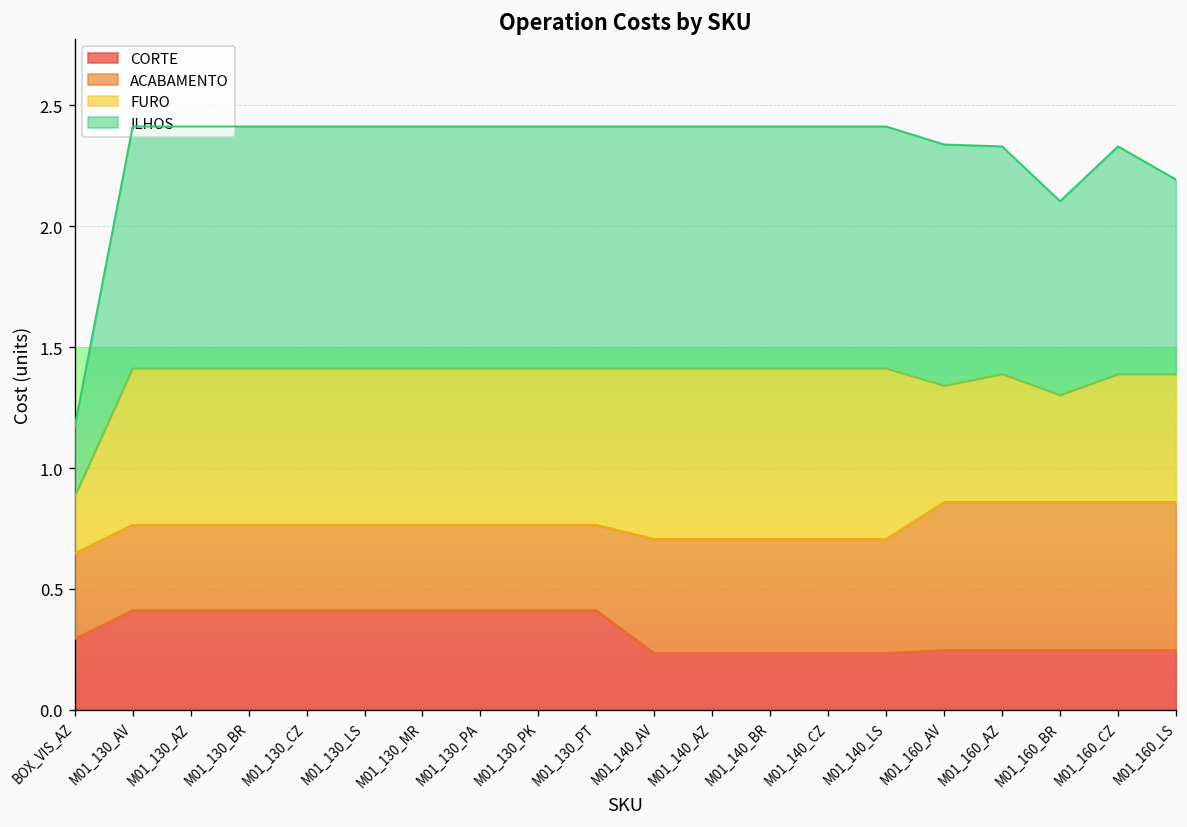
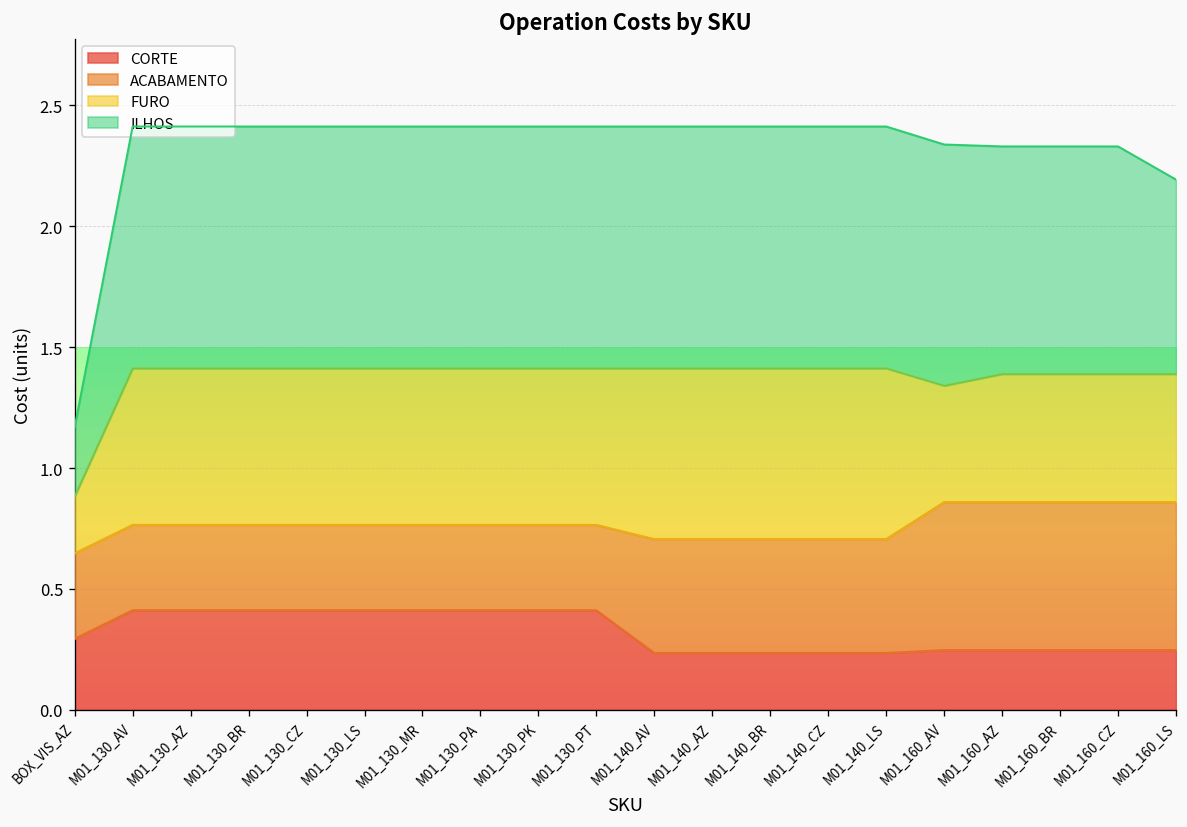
FURO, M01_160_BR: 0.44 -> 0.53
ILHOS, M01_160_BR: 0.80 -> 0.94
